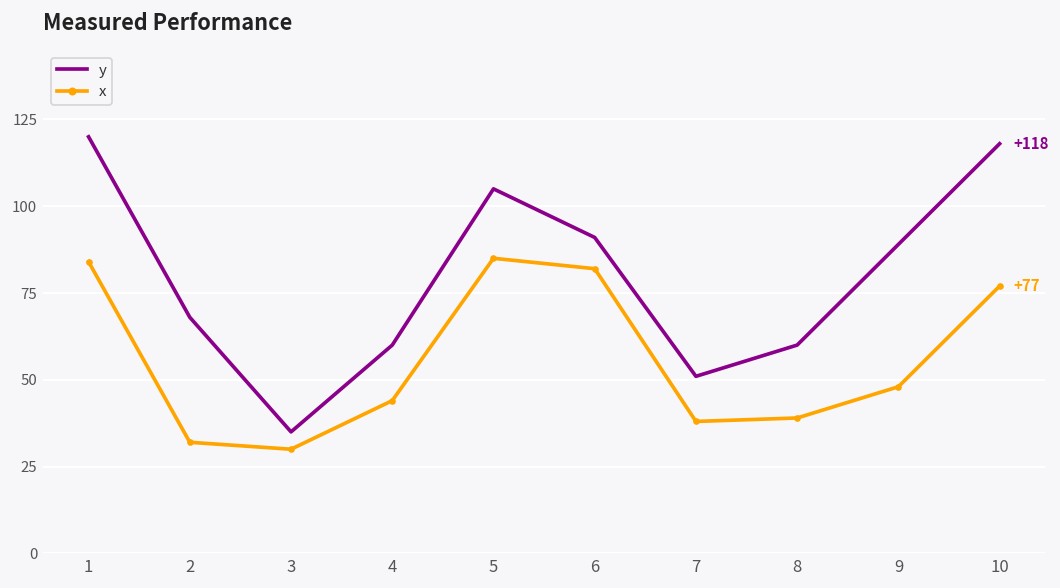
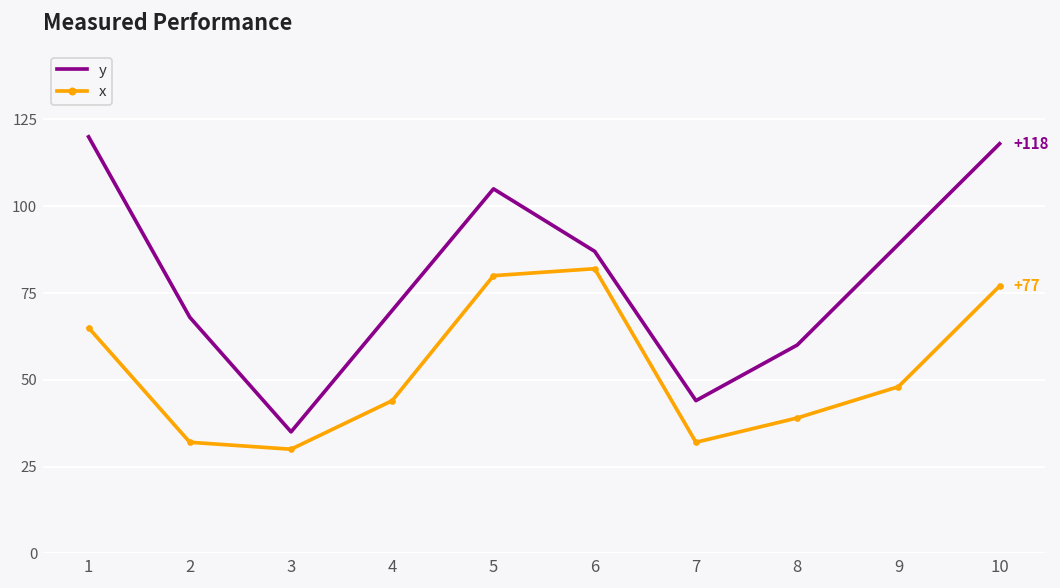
x, 1: 84 -> 65
y, 4: 60 -> 70
x, 5: 85 -> 80
y, 6: 91 -> 87
y, 7: 51 -> 44
x, 7: 38 -> 32
